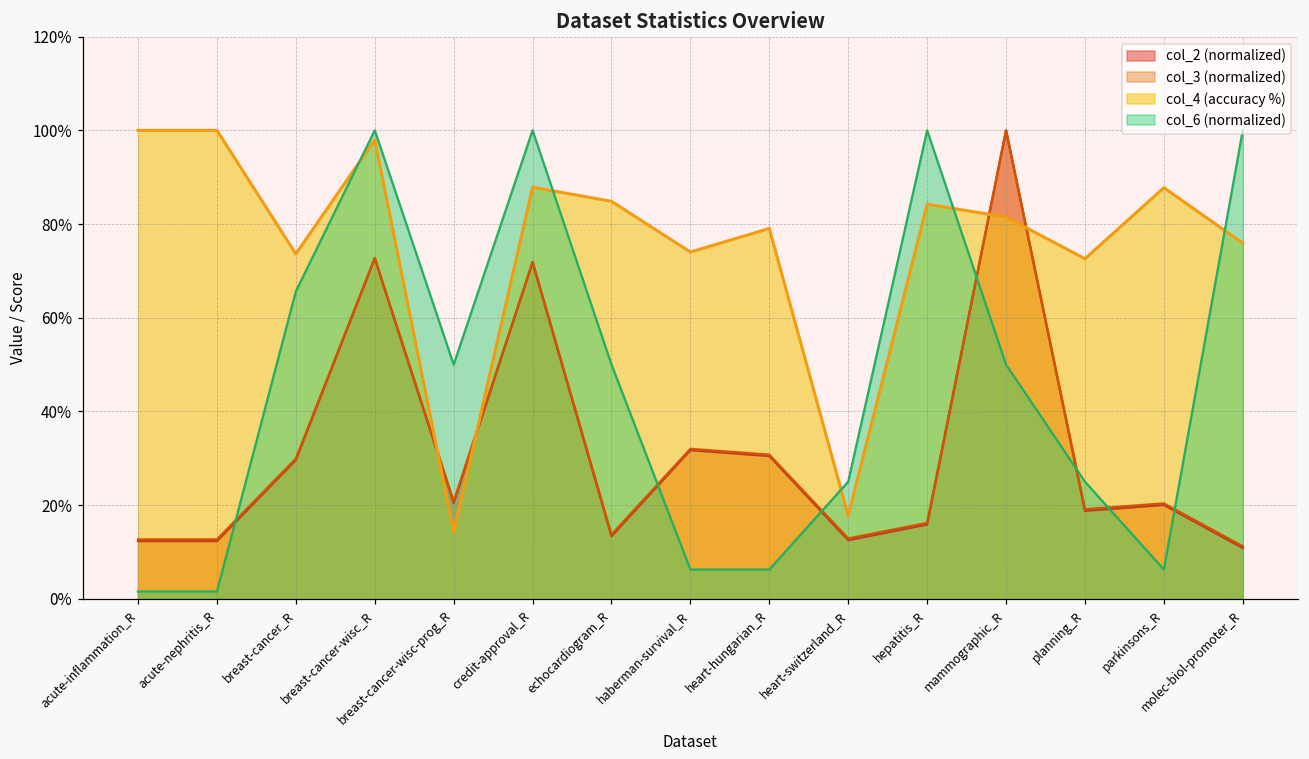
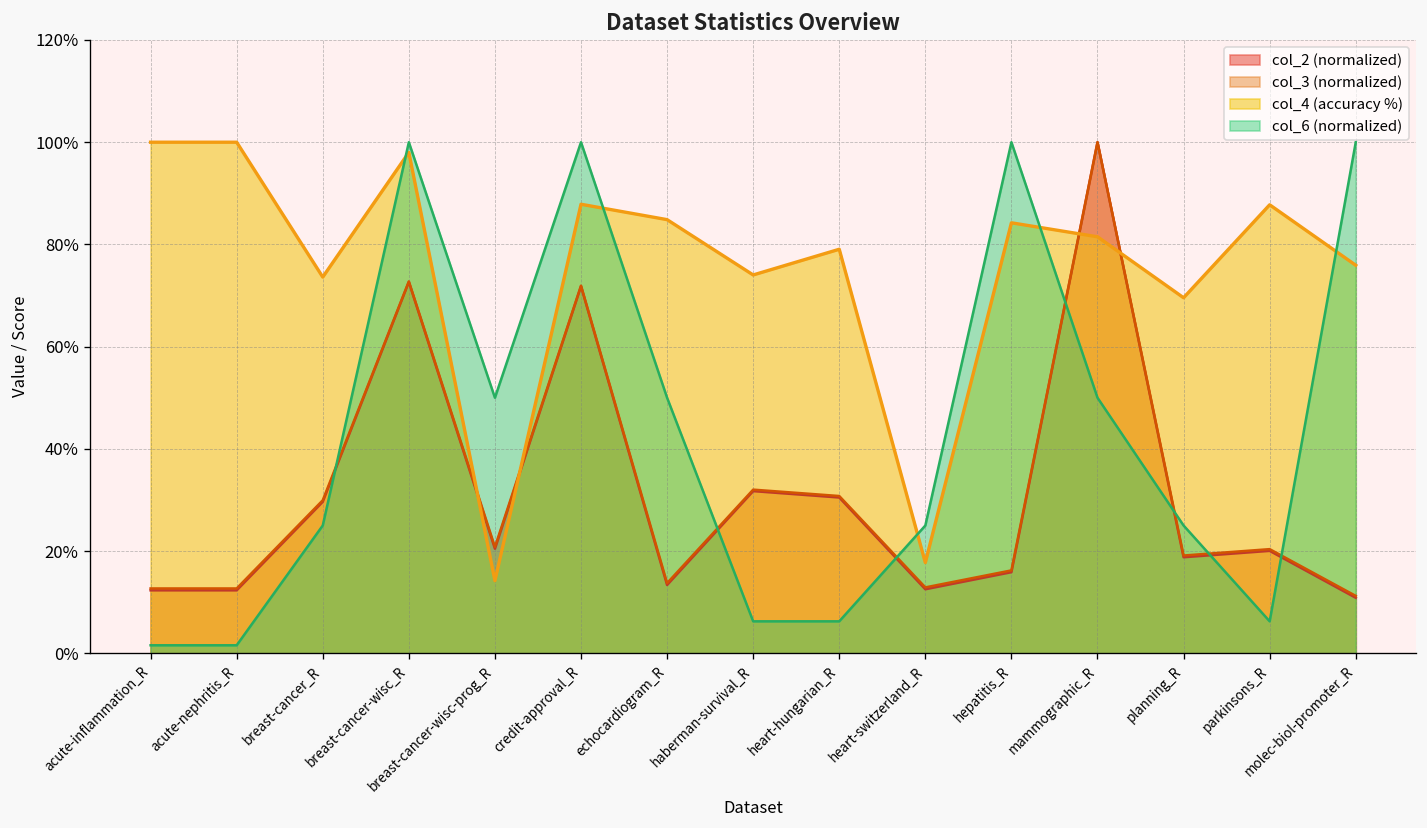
col_6 (normalized), breast-cancer_R: 66% -> 25%
col_4 (accuracy %), planning_R: 73% -> 70%
